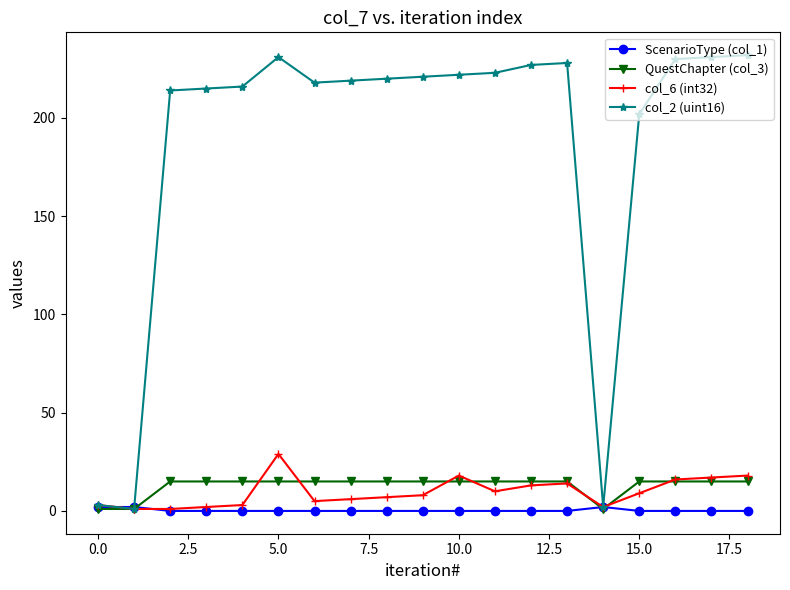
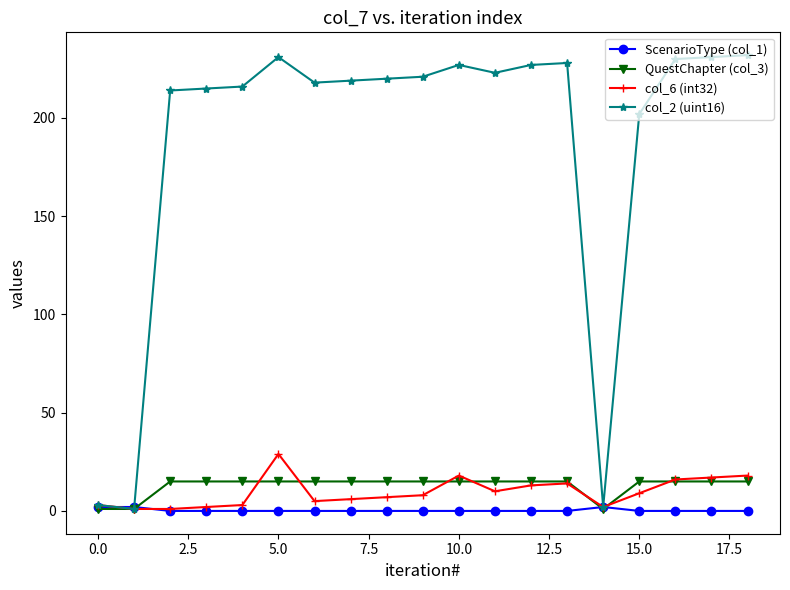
col_2 (uint16), 10.0: 222 -> 227
